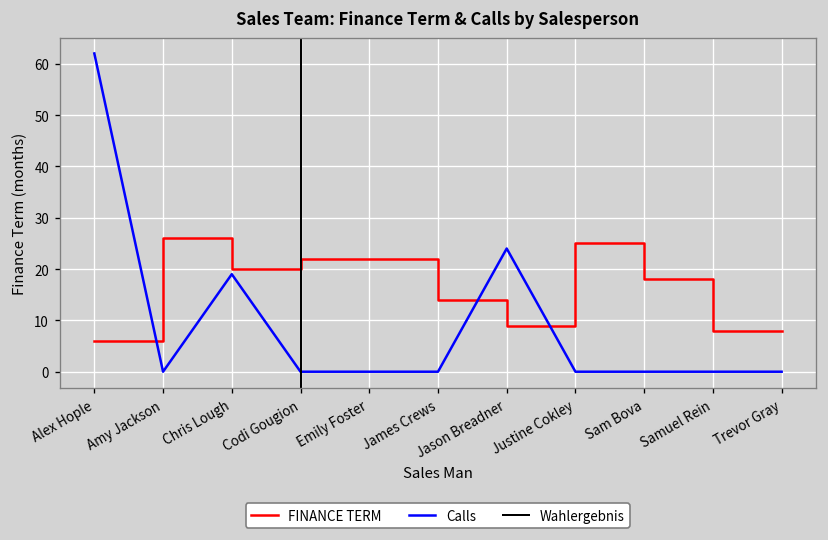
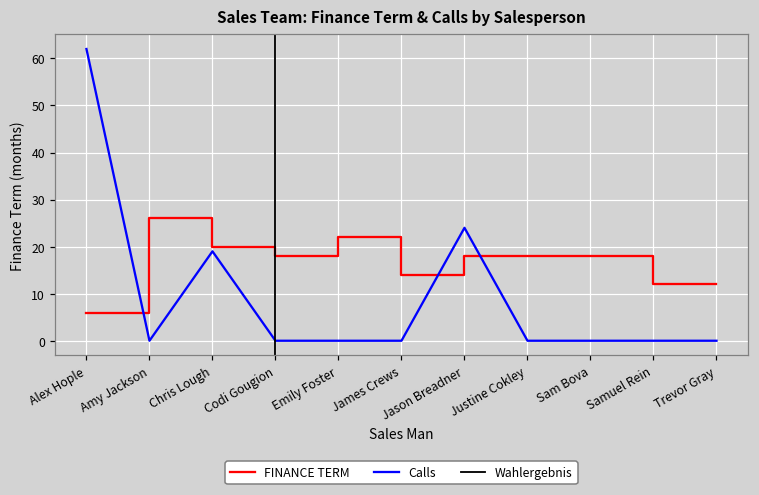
FINANCE TERM, Codi Gougion: 22 -> 18
FINANCE TERM, Jason Breadner: 9 -> 18
FINANCE TERM, Justine Cokley: 25 -> 18
FINANCE TERM, Samuel Rein: 8 -> 12
FINANCE TERM, Trevor Gray: 8 -> 12
